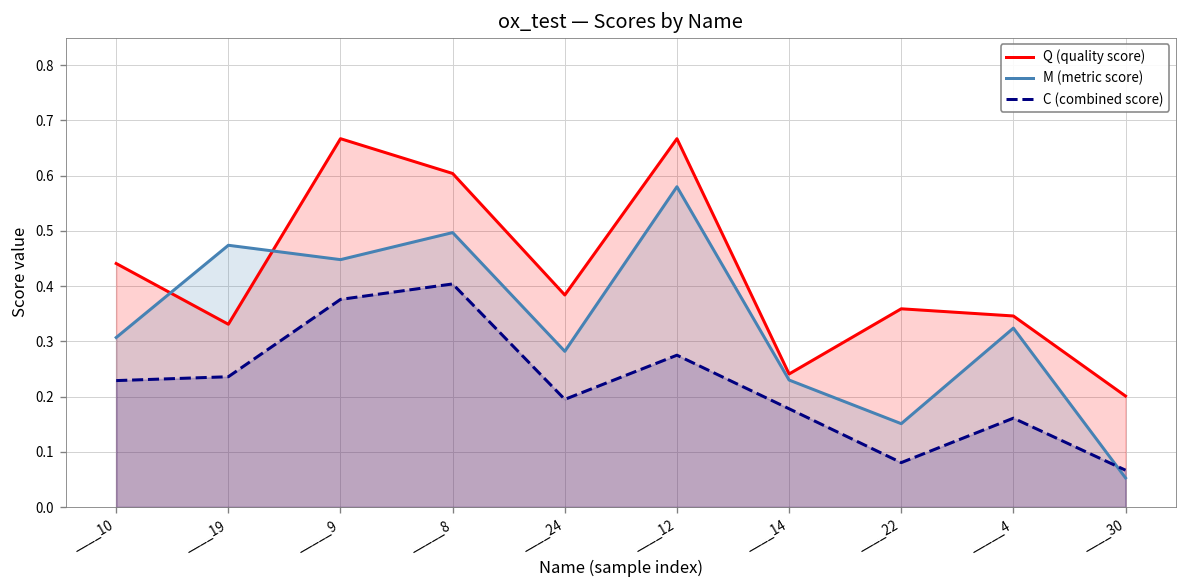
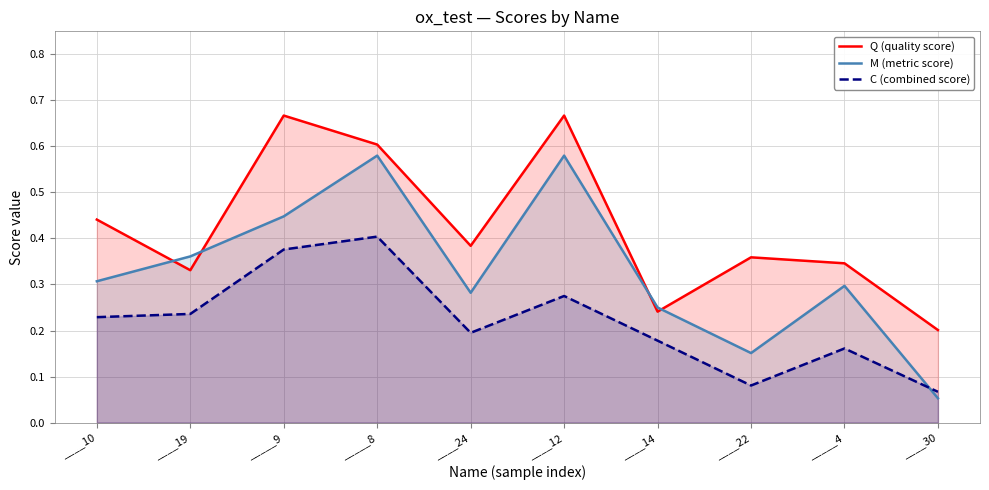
M (metric score), ____19: 0.47 -> 0.36
M (metric score), _____8: 0.50 -> 0.58
M (metric score), ____14: 0.23 -> 0.25
M (metric score), _____4: 0.32 -> 0.30
